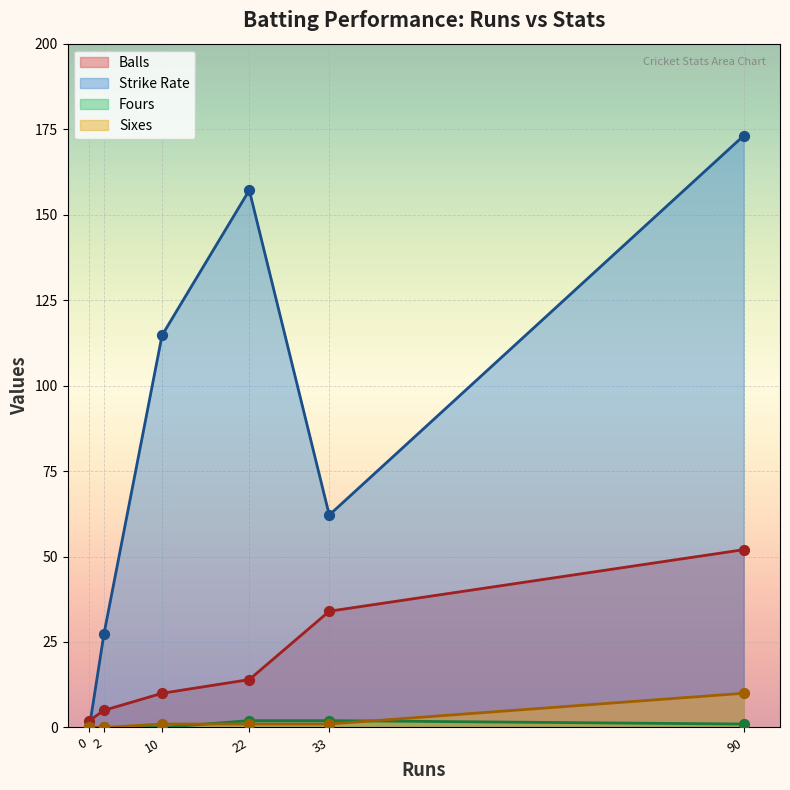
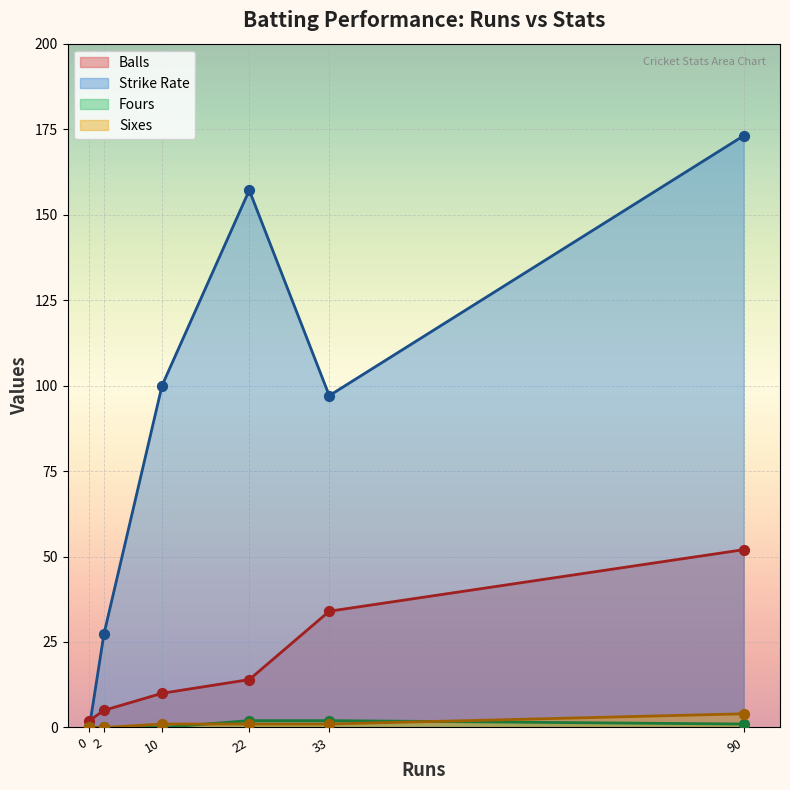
Strike Rate, 10: 115 -> 100
Strike Rate, 33: 62 -> 97
Sixes, 90: 10 -> 4
